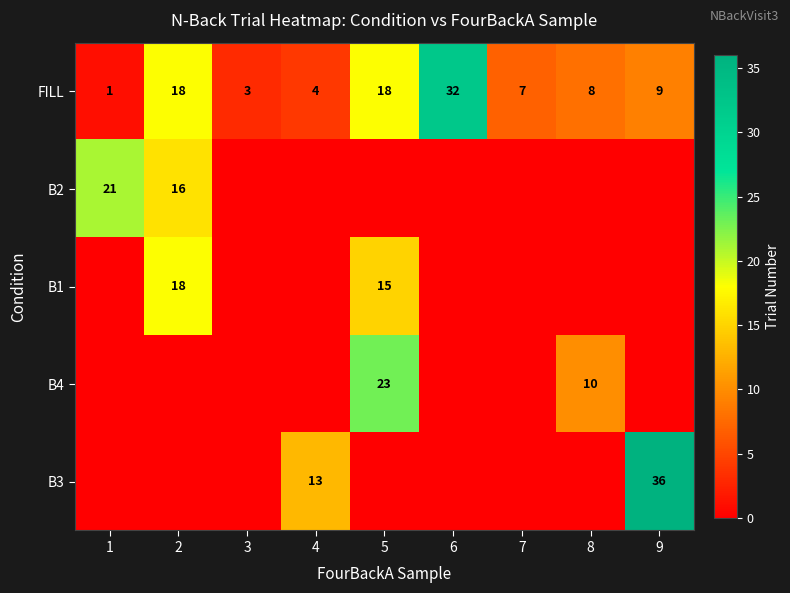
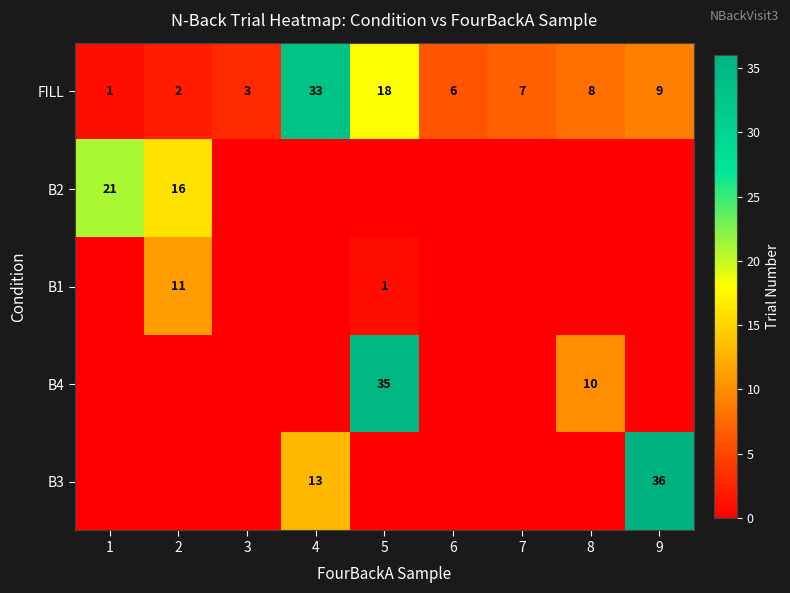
FILL, 2: 18 -> 2
FILL, 4: 4 -> 33
FILL, 6: 32 -> 6
B1, 2: 18 -> 11
B1, 5: 15 -> 1
B4, 5: 23 -> 35
